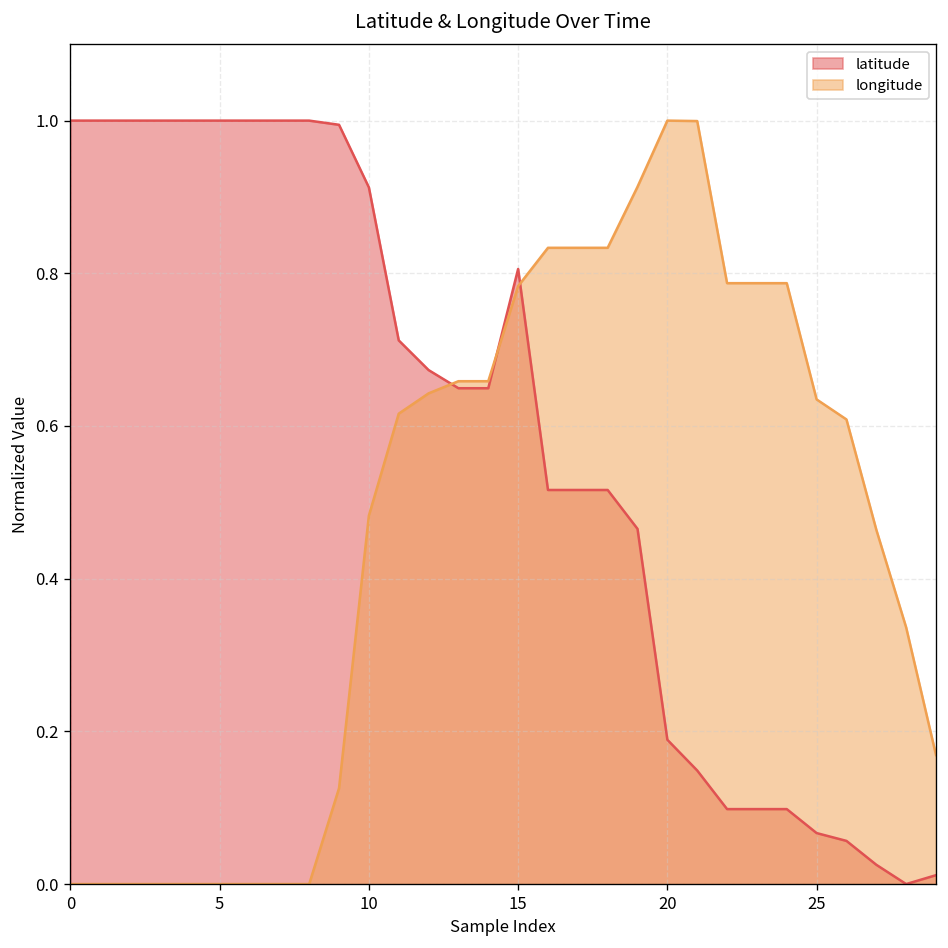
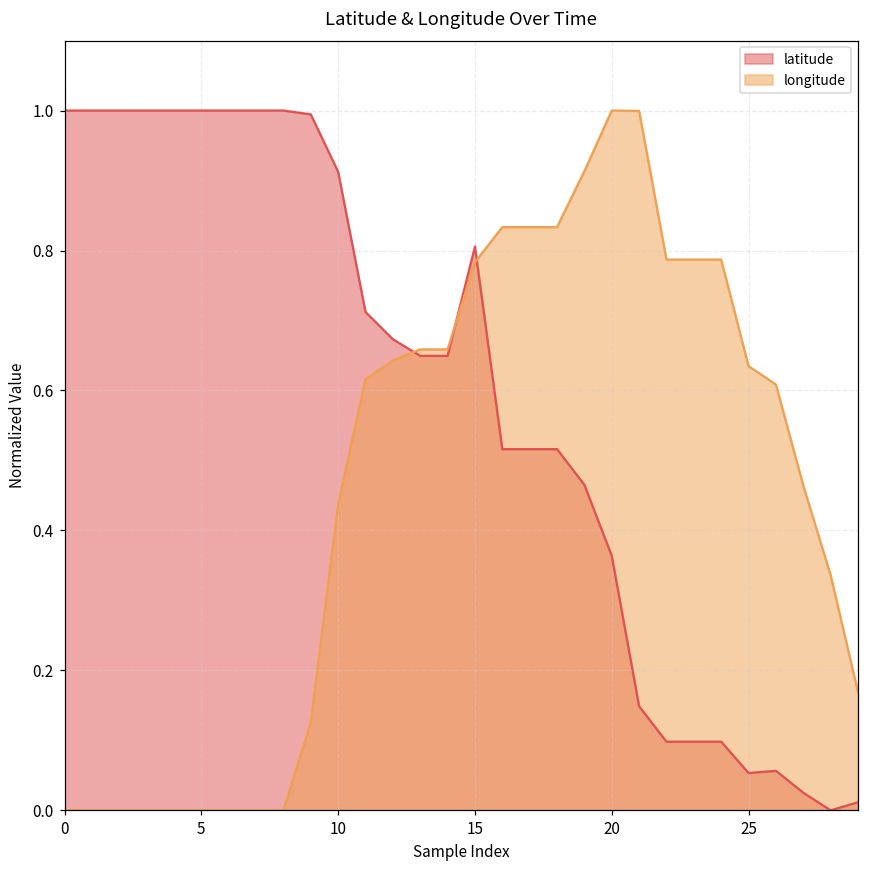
longitude, 10: 0.48 -> 0.44
latitude, 20: 0.19 -> 0.36
latitude, 25: 0.07 -> 0.05
